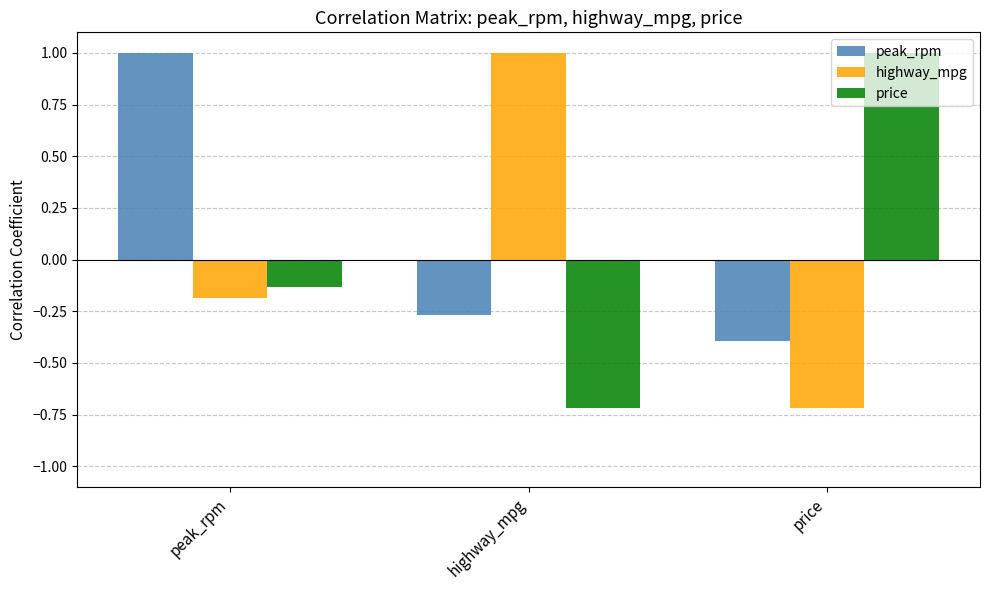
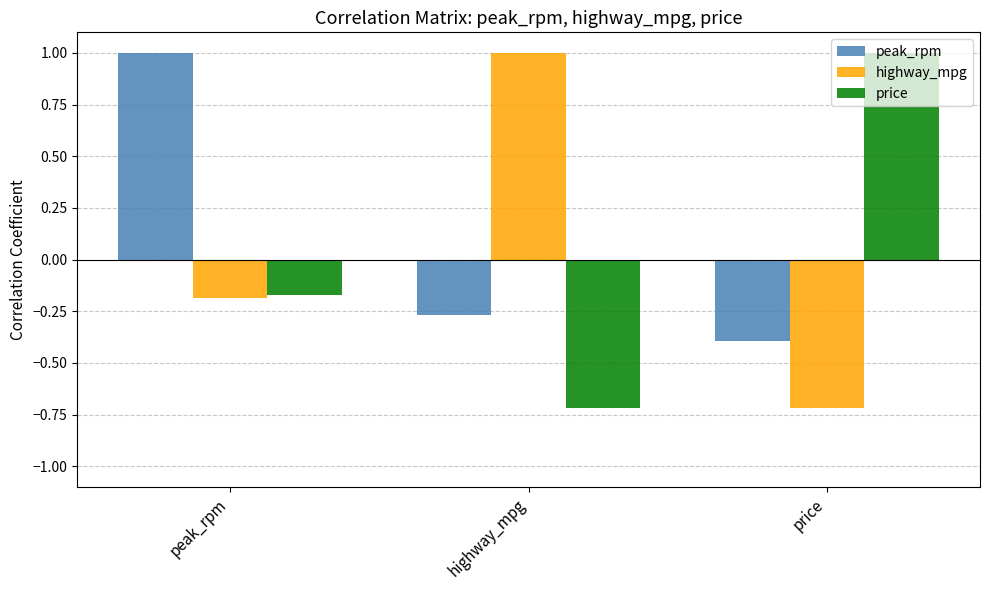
price, peak_rpm: -0.13 -> -0.17
